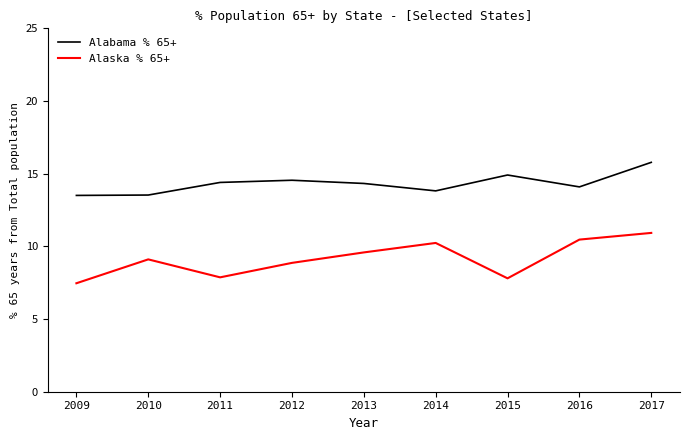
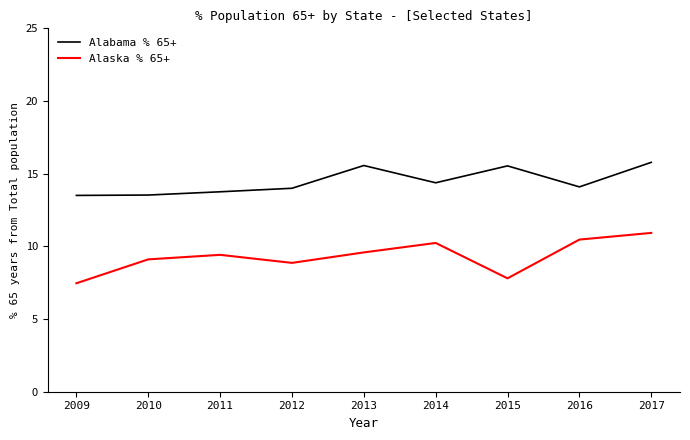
Alabama % 65+, 2011: 14.4 -> 13.8
Alaska % 65+, 2011: 7.9 -> 9.4
Alabama % 65+, 2012: 14.5 -> 14.0
Alabama % 65+, 2013: 14.3 -> 15.6
Alabama % 65+, 2014: 13.8 -> 14.4
Alabama % 65+, 2015: 14.9 -> 15.5
